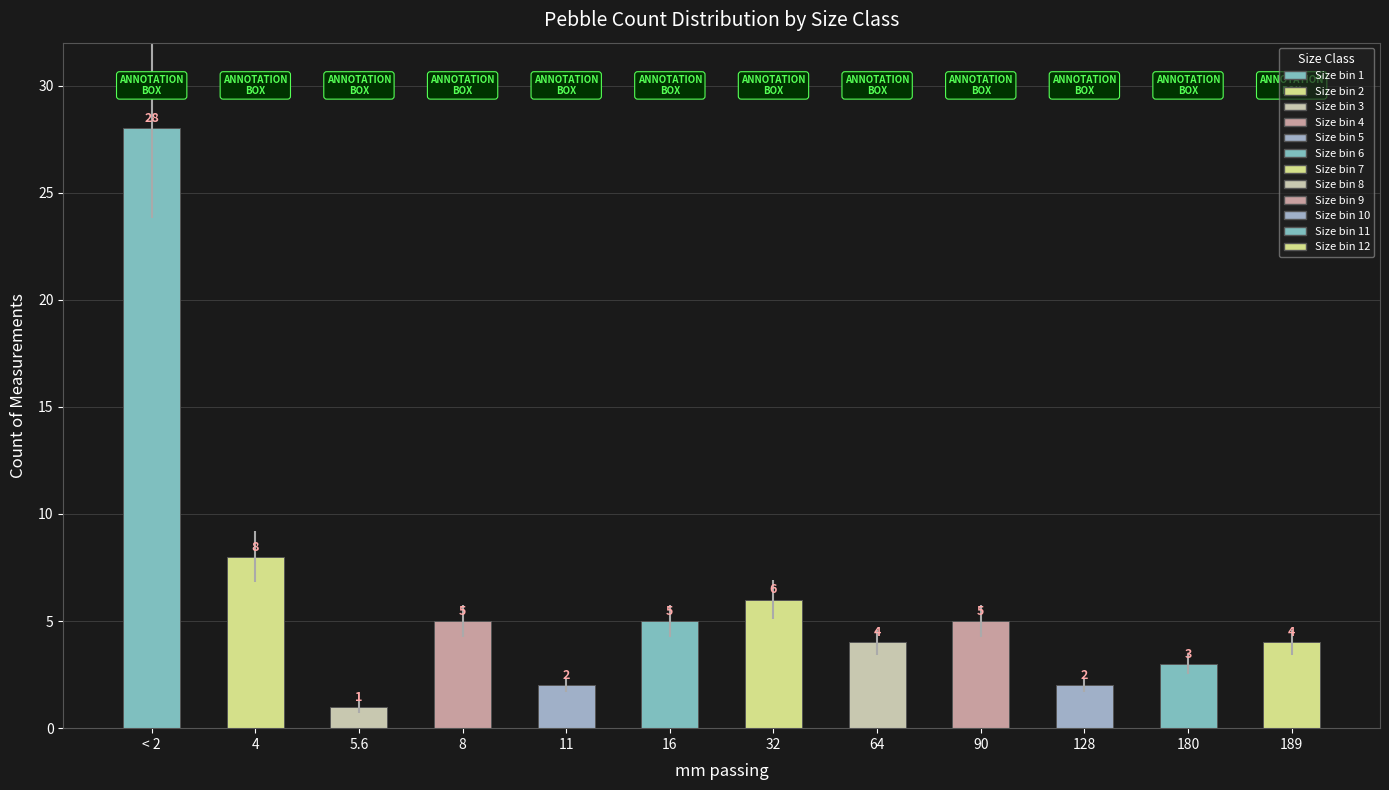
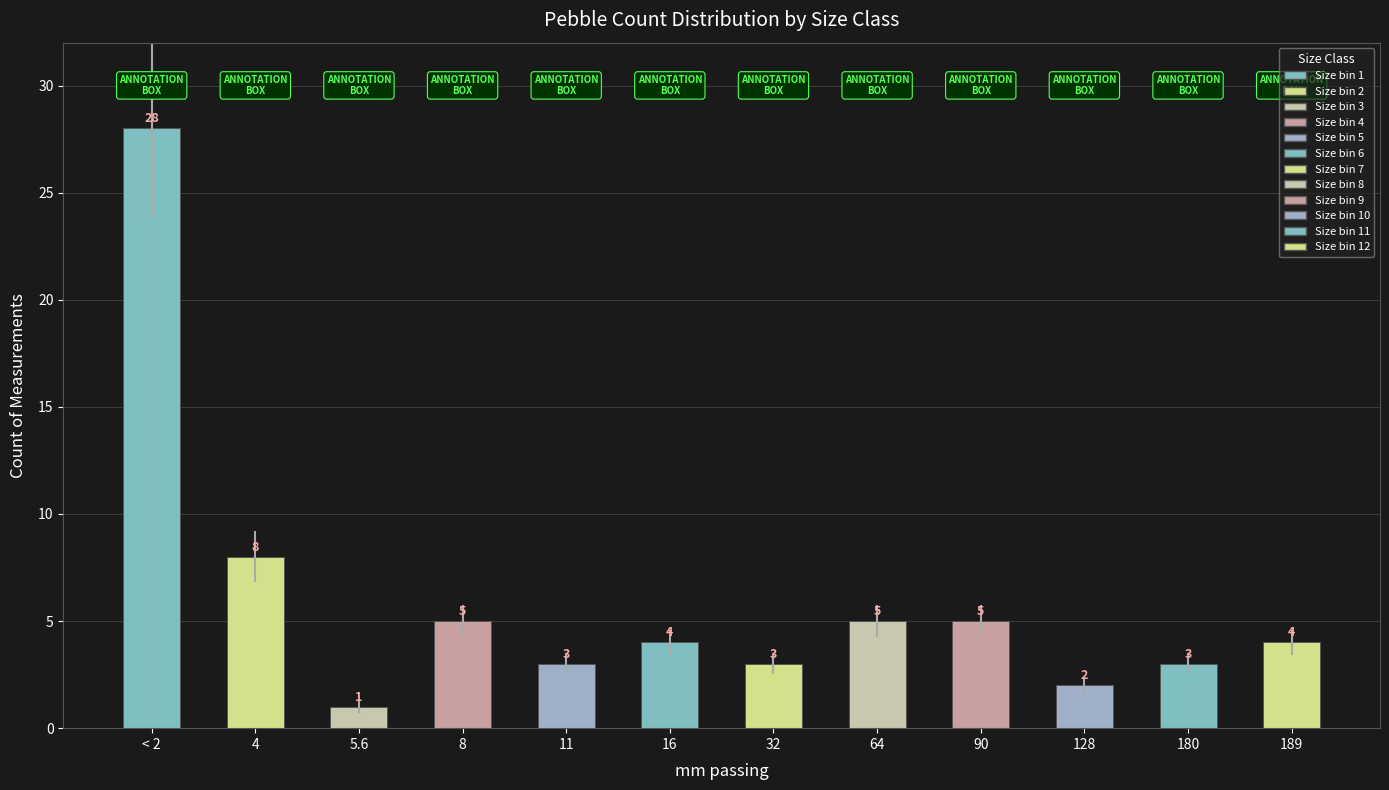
11: 2 -> 3
16: 5 -> 4
32: 6 -> 3
64: 4 -> 5
